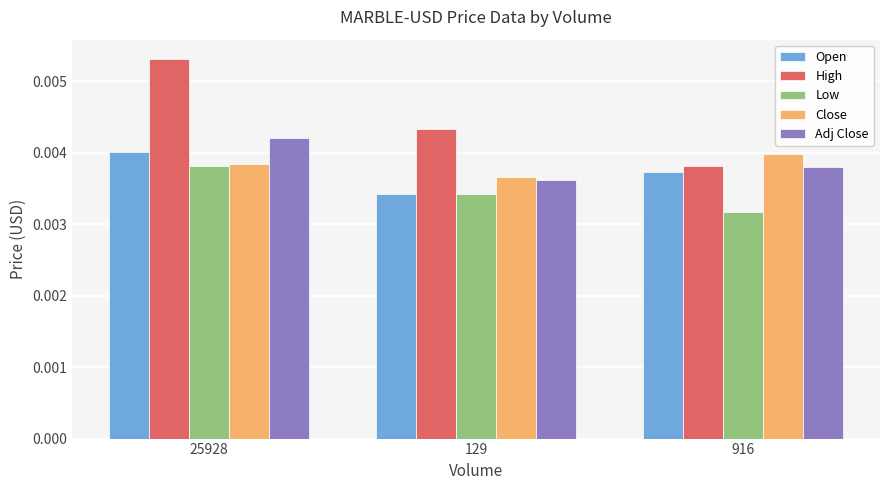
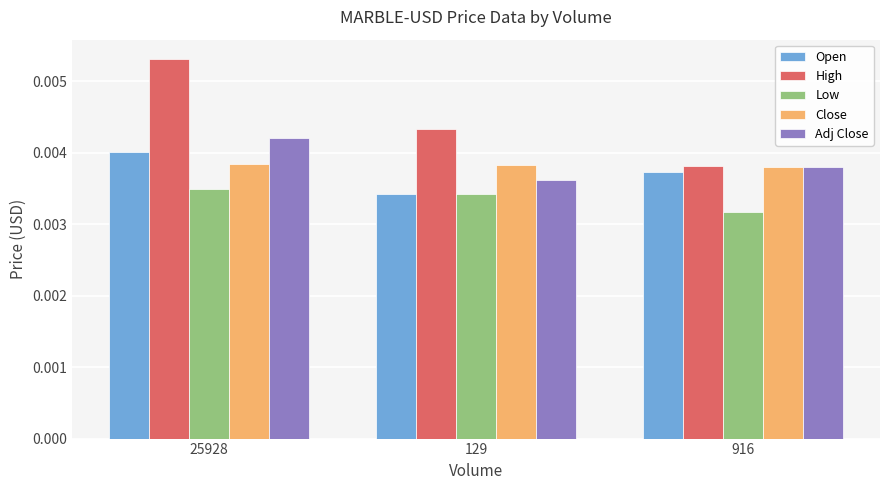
Low, 25928: 0.0038 -> 0.0035
Close, 129: 0.0037 -> 0.0038
Close, 916: 0.0040 -> 0.0038
